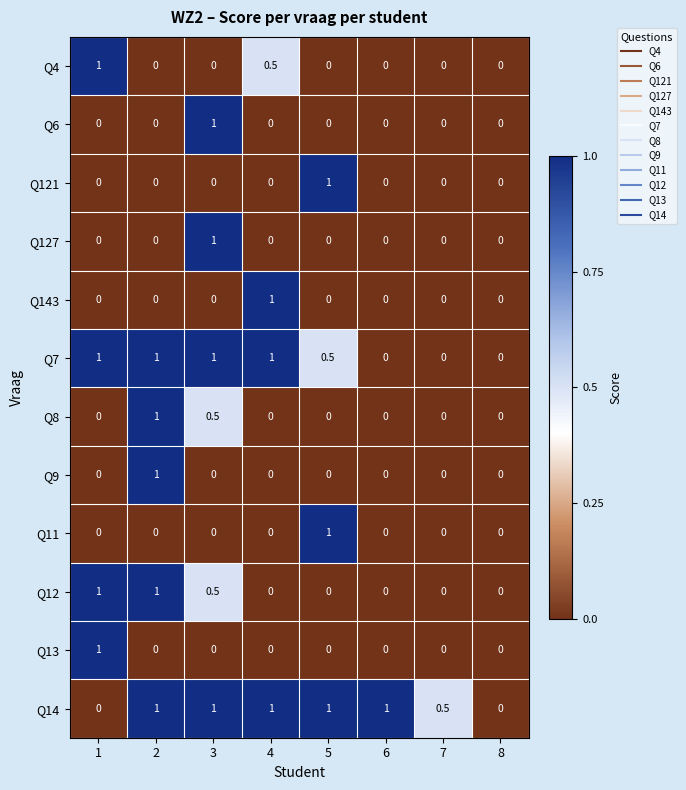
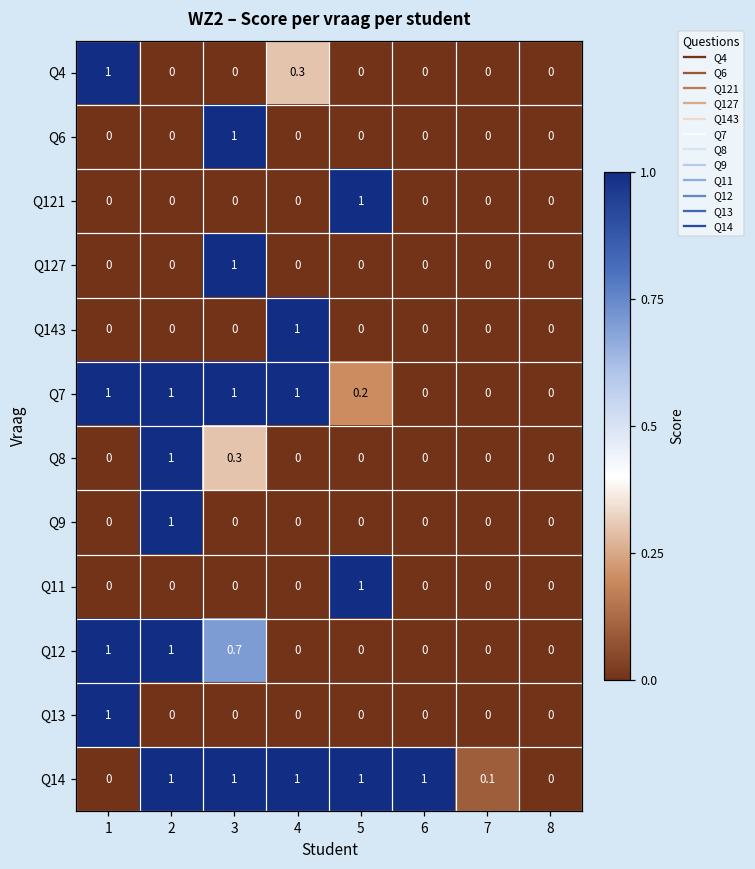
Q4, 4: 0.5 -> 0.3
Q7, 5: 0.5 -> 0.2
Q8, 3: 0.5 -> 0.3
Q12, 3: 0.5 -> 0.7
Q14, 7: 0.5 -> 0.1
